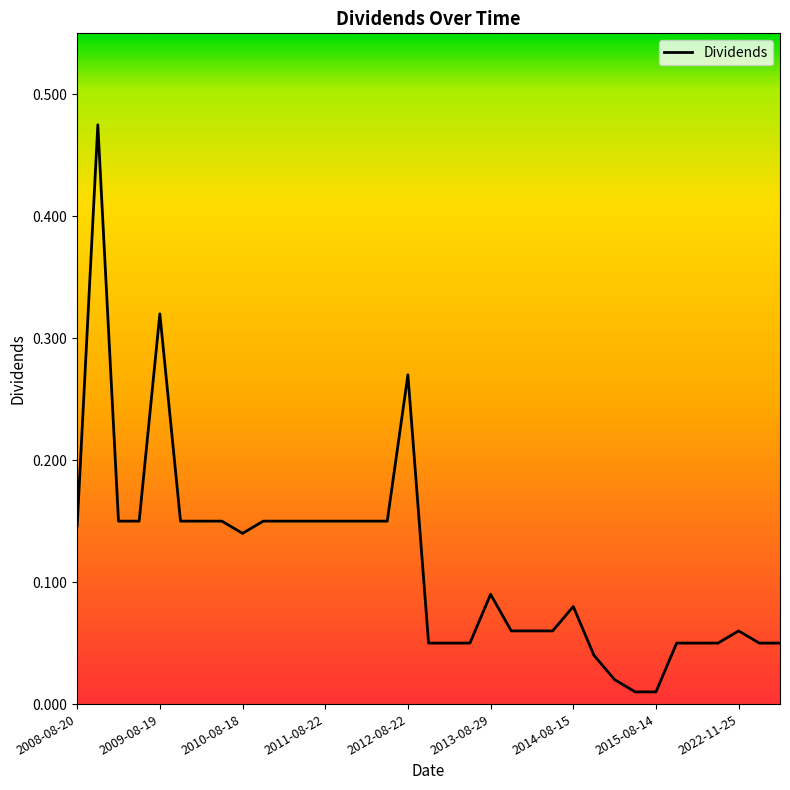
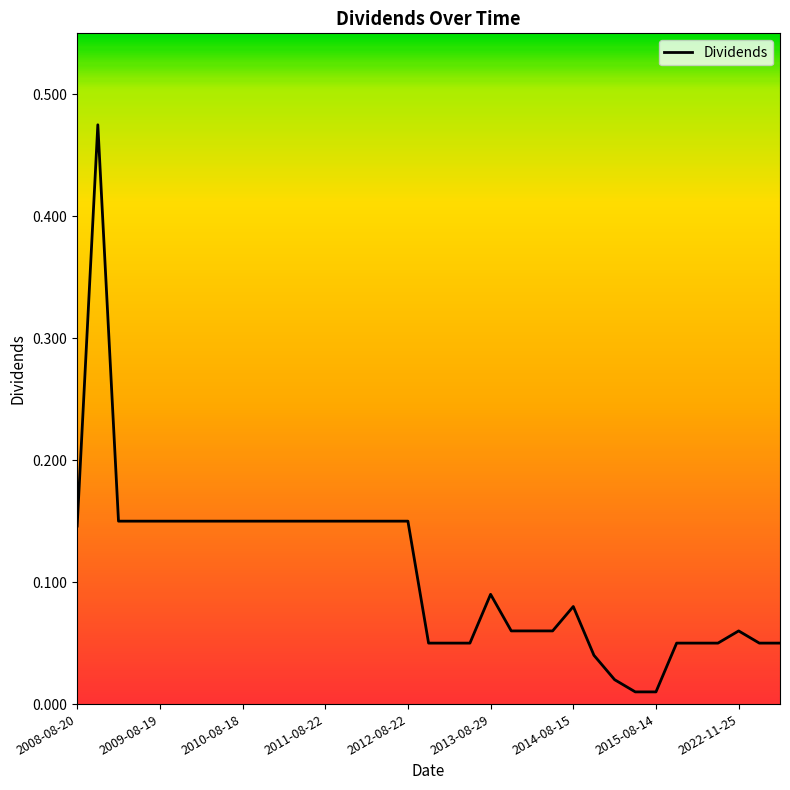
2009-08-19: 0.32 -> 0.15
2010-08-18: 0.14 -> 0.15
2012-08-22: 0.27 -> 0.15
